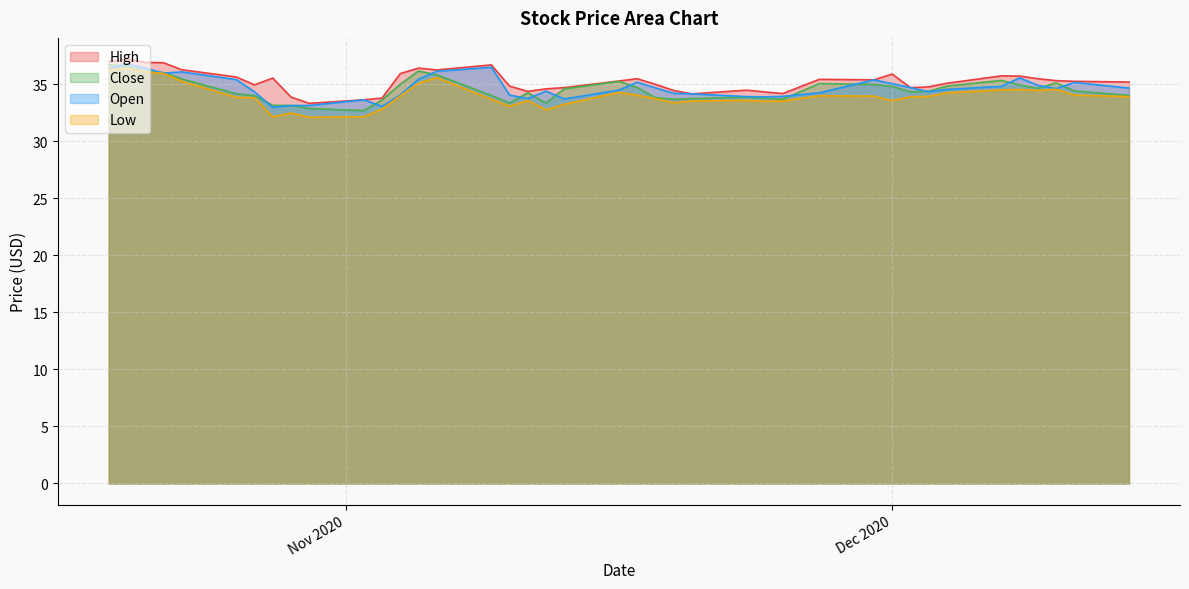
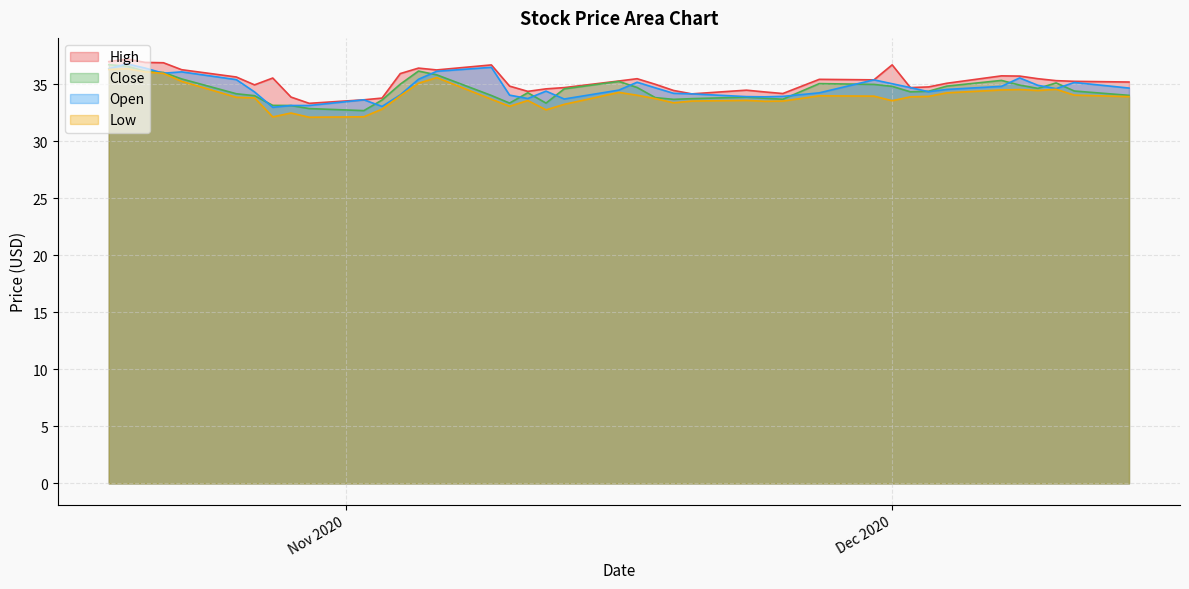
High, Dec 2020: 35.9 -> 36.7
